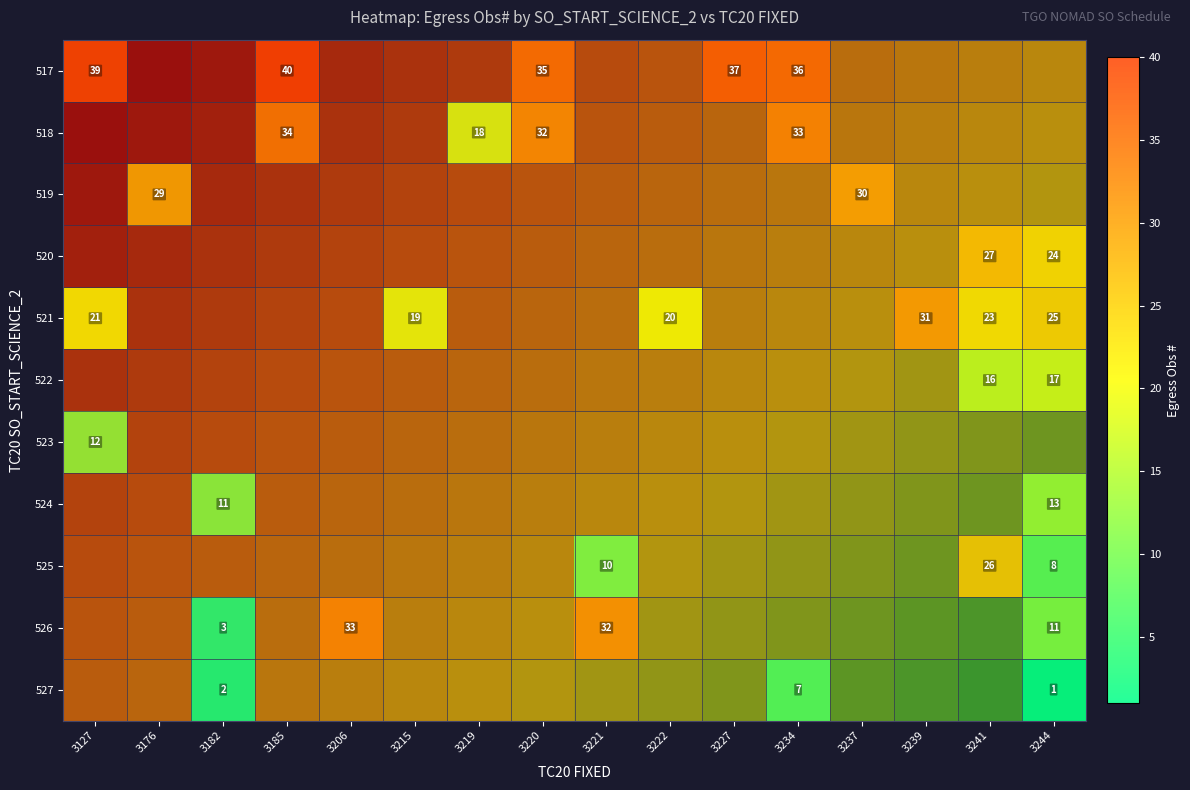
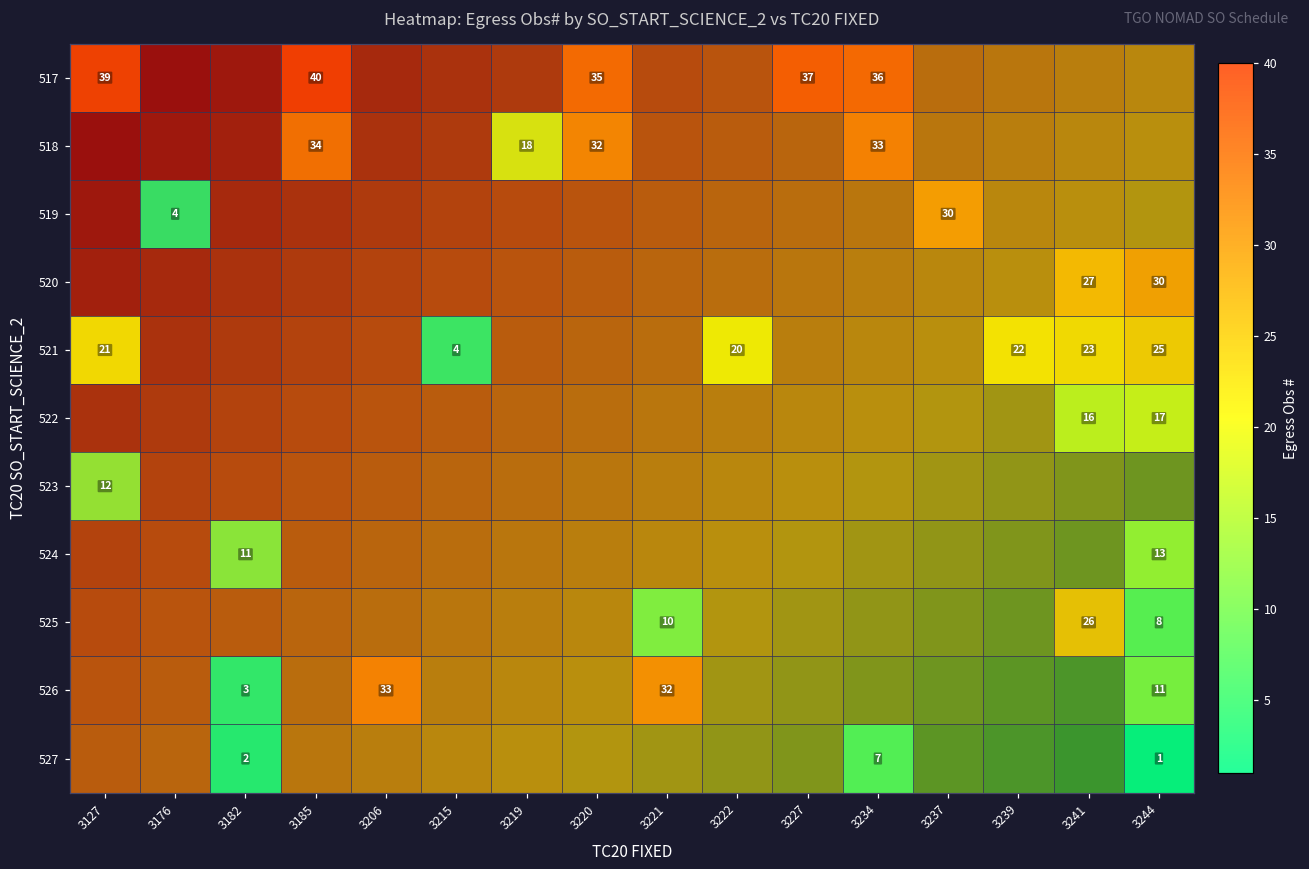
519, 3176: 29 -> 4
520, 3244: 24 -> 30
521, 3215: 19 -> 4
521, 3239: 31 -> 22
